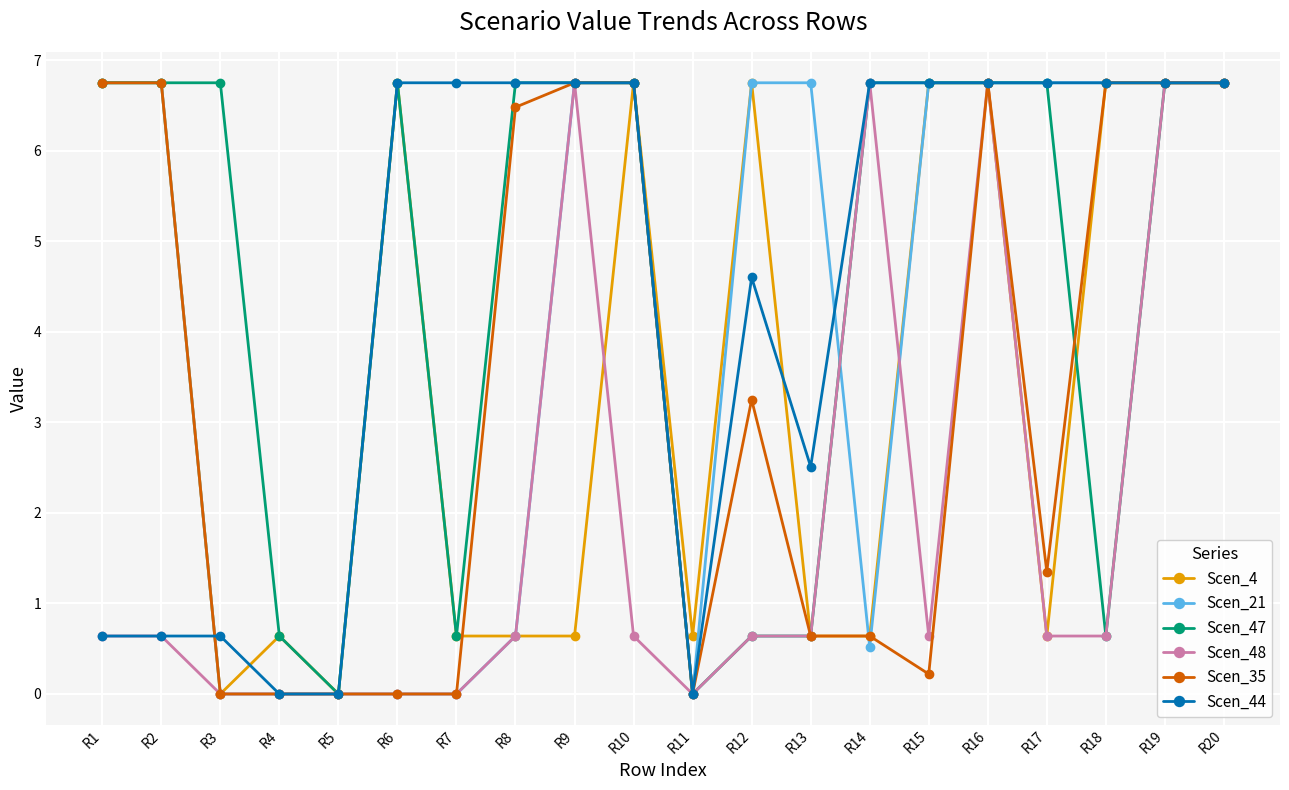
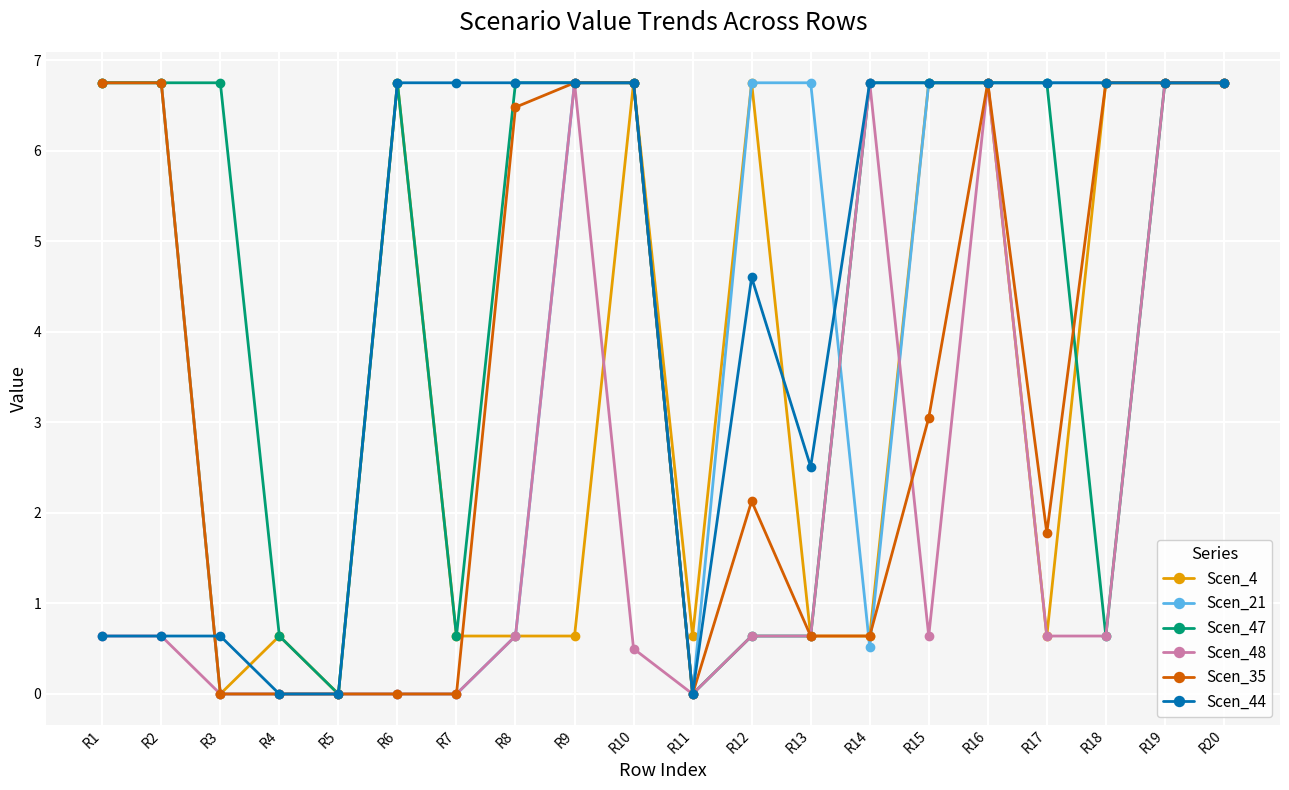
Scen_48, R10: 0.6 -> 0.5
Scen_35, R12: 3.3 -> 2.1
Scen_35, R15: 0.2 -> 3.1
Scen_35, R17: 1.4 -> 1.8
